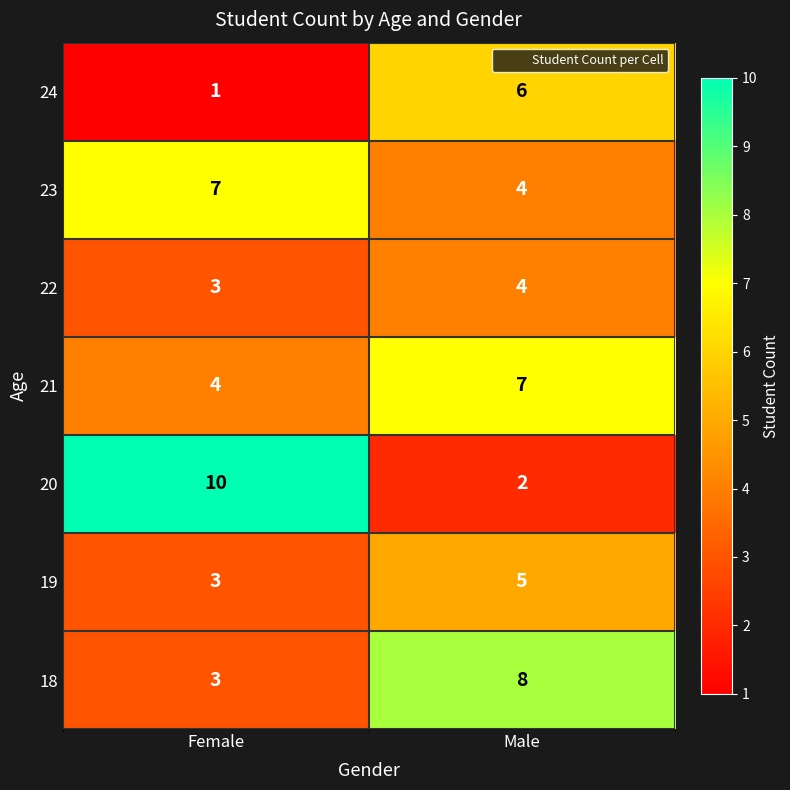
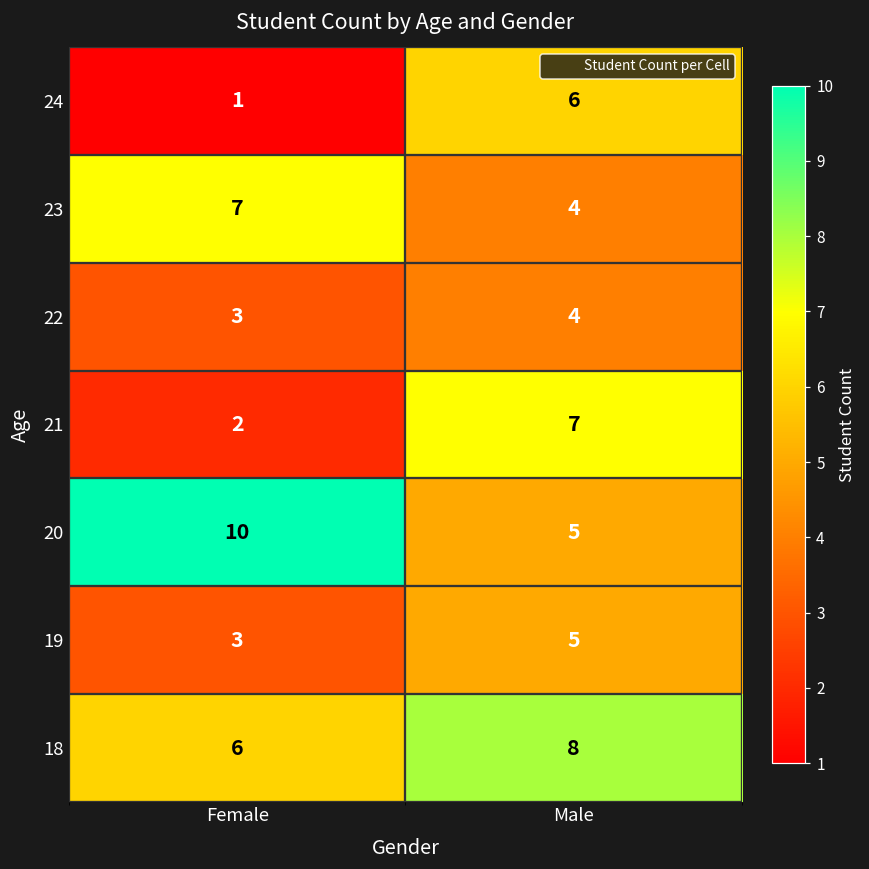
21, Female: 4 -> 2
20, Male: 2 -> 5
18, Female: 3 -> 6
